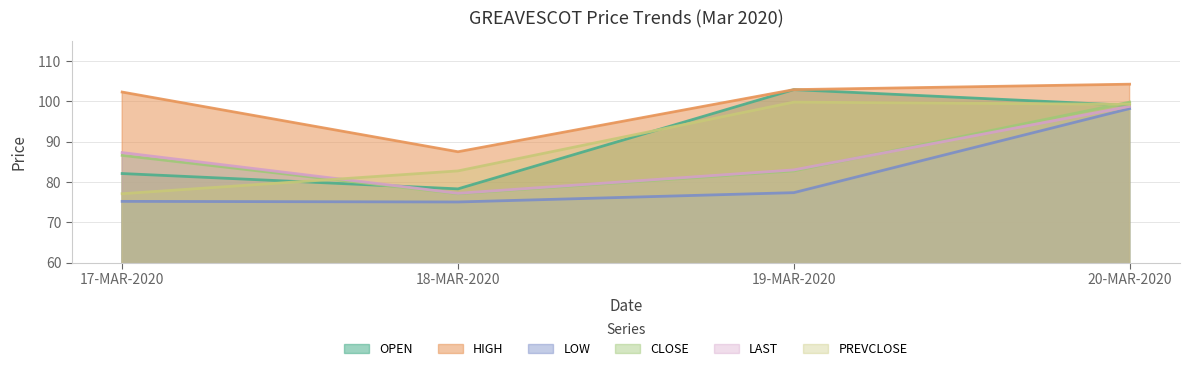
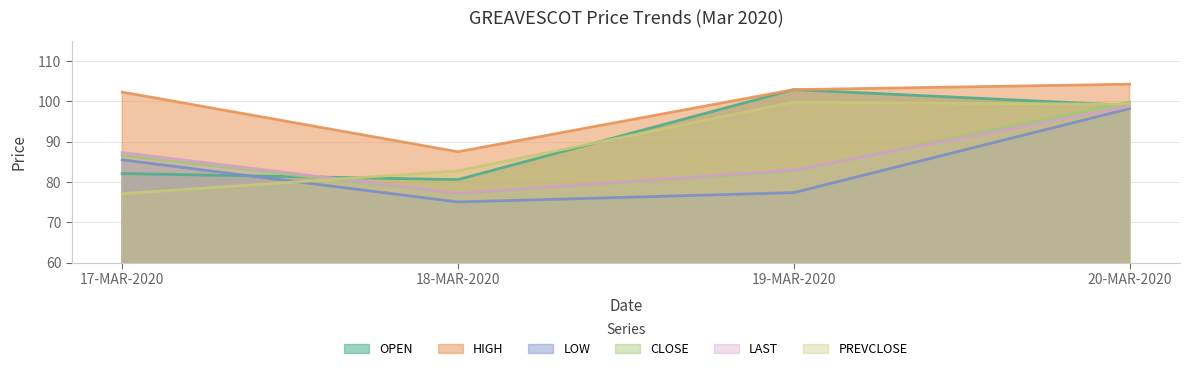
LOW, 17-MAR-2020: 75 -> 86
OPEN, 18-MAR-2020: 78 -> 81
